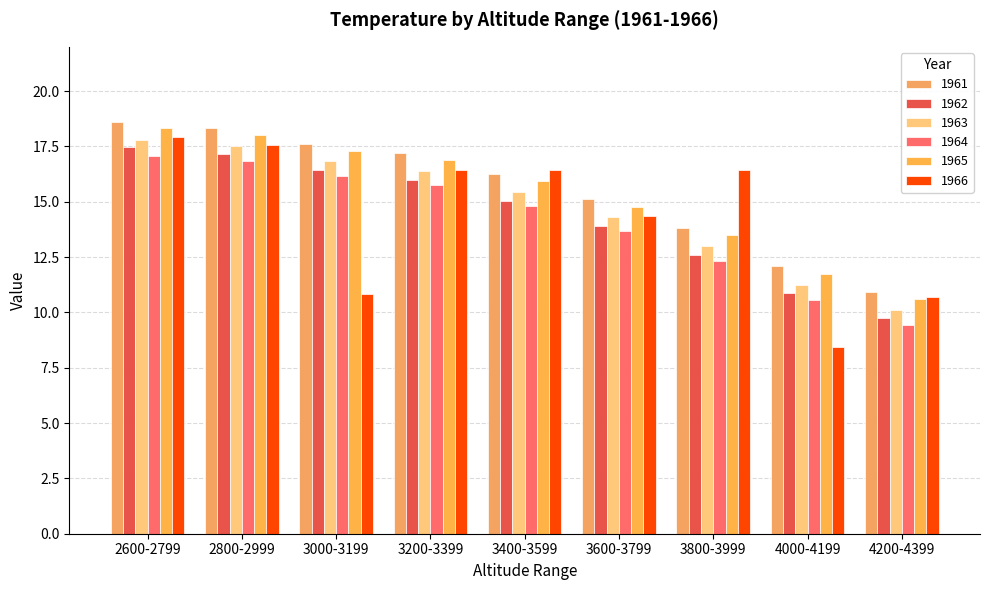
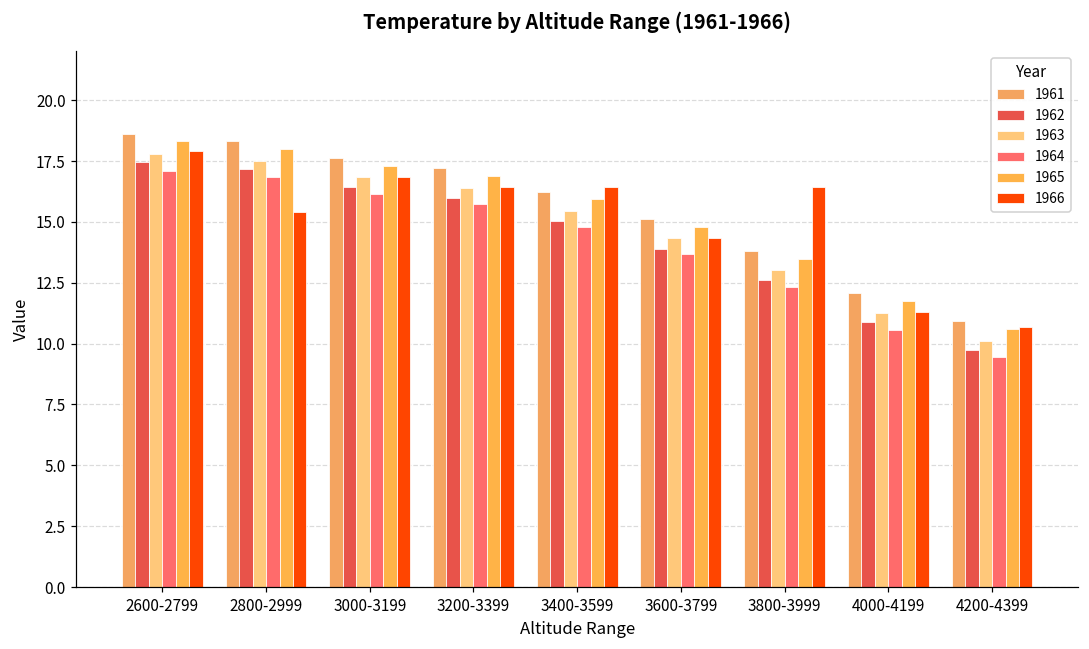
1966, 2800-2999: 17.6 -> 15.4
1966, 3000-3199: 10.8 -> 16.8
1966, 4000-4199: 8.4 -> 11.3
